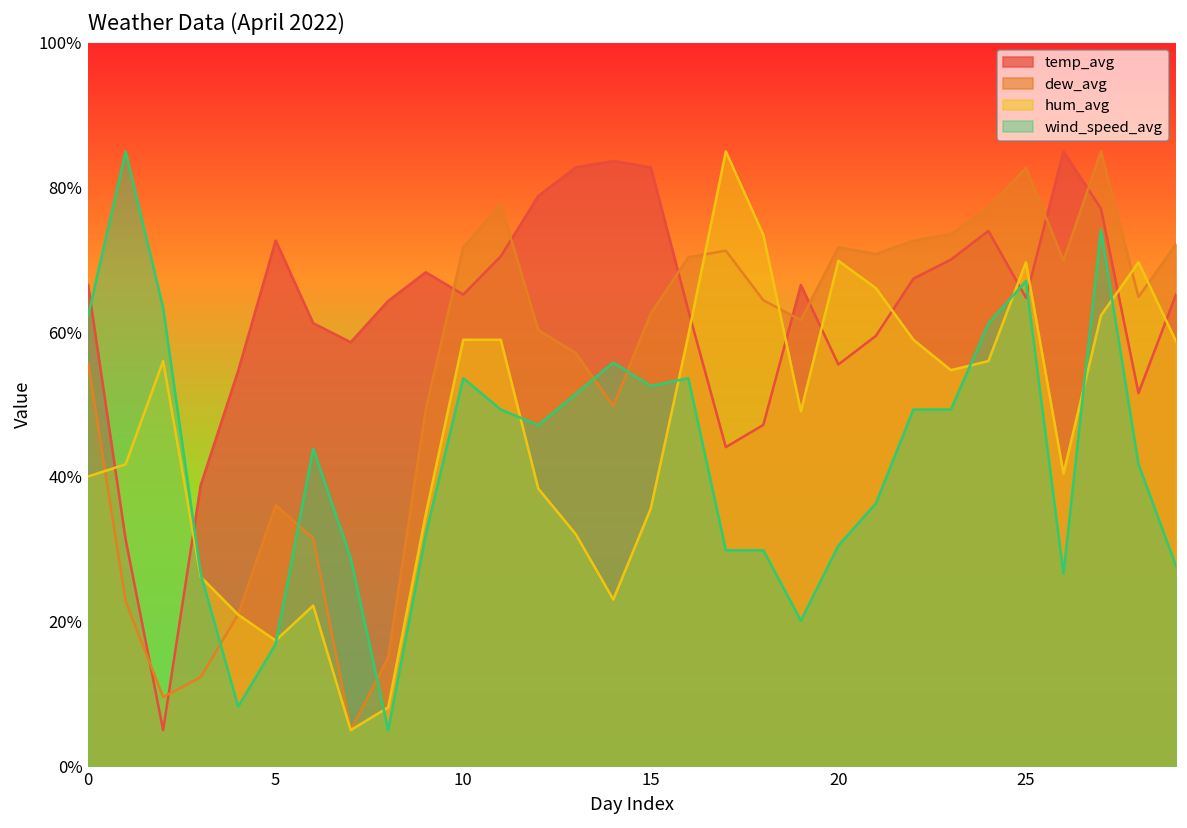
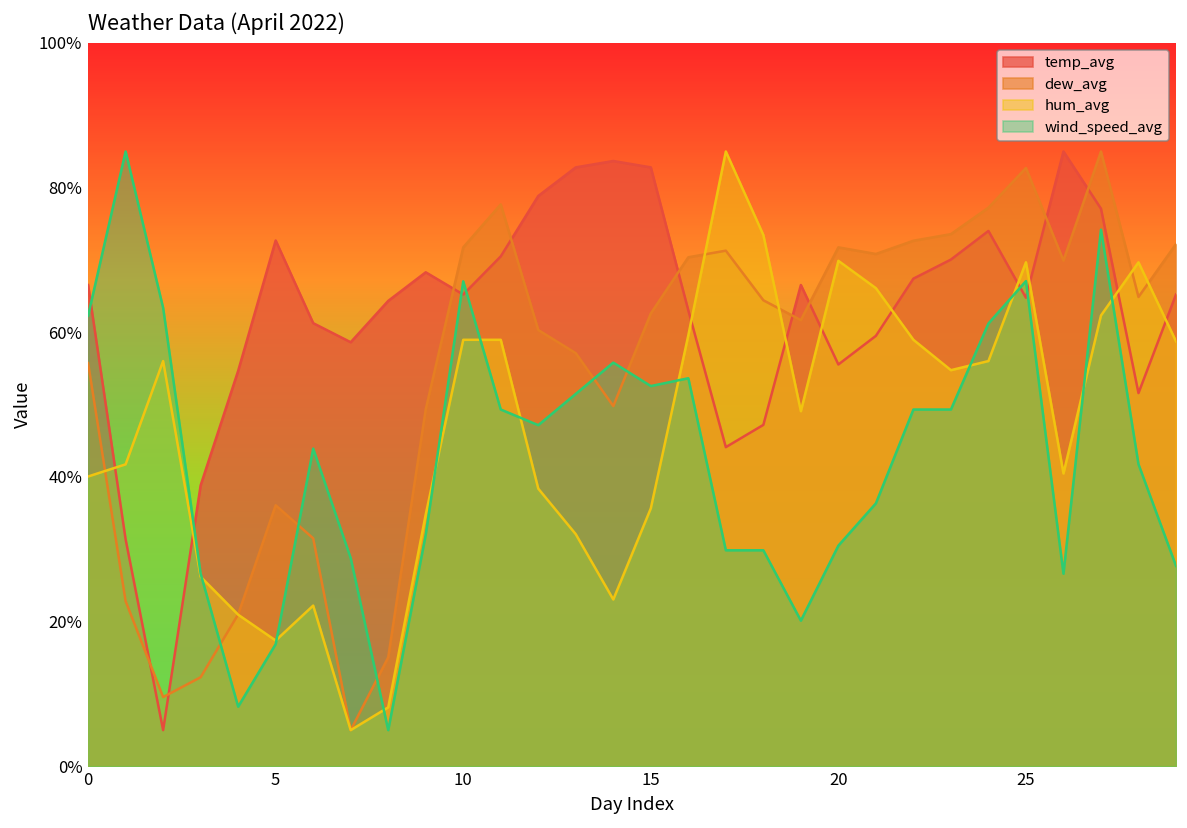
wind_speed_avg, 10: 54% -> 67%
